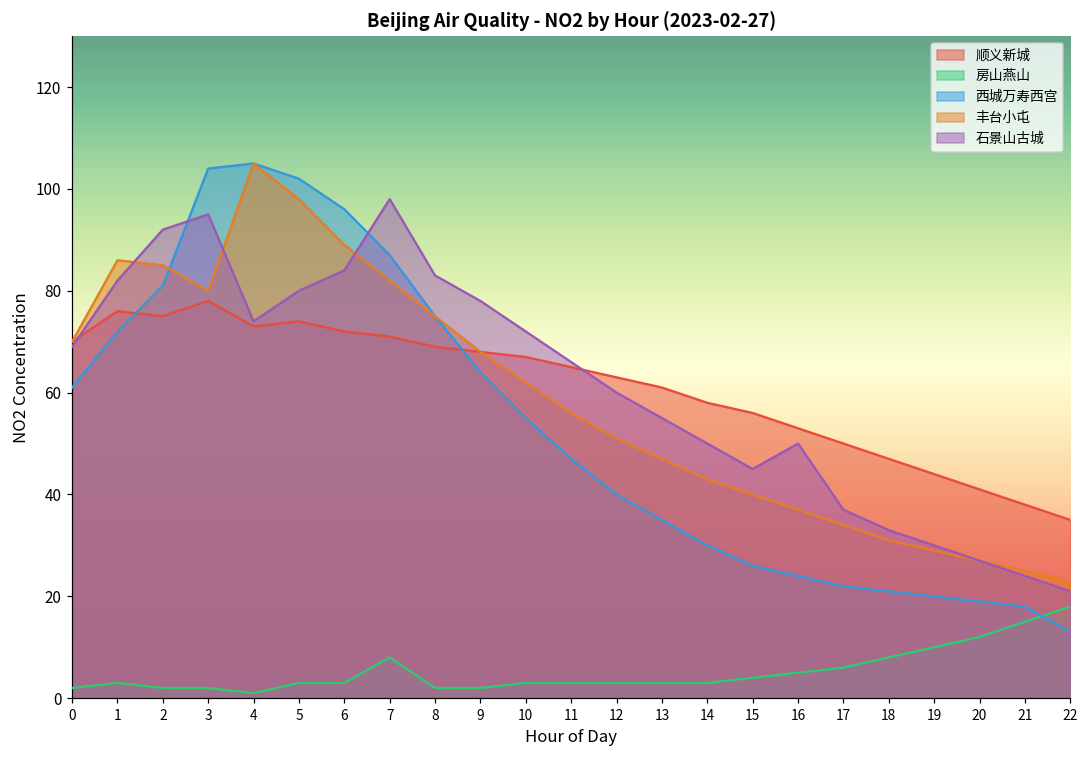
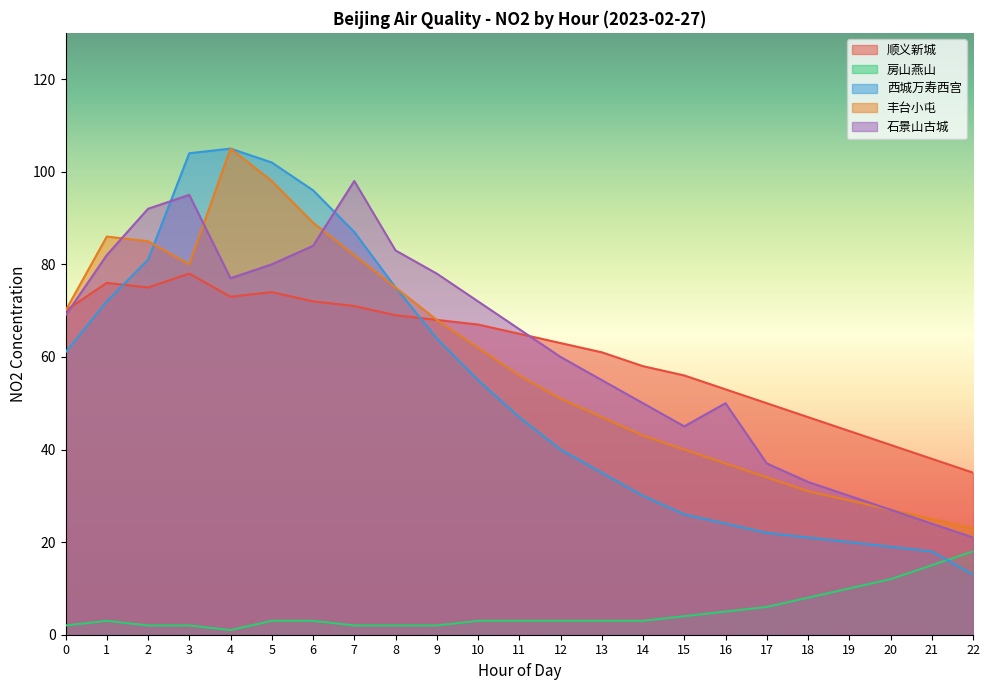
石景山古城, 4: 74 -> 77
房山燕山, 7: 8 -> 2
